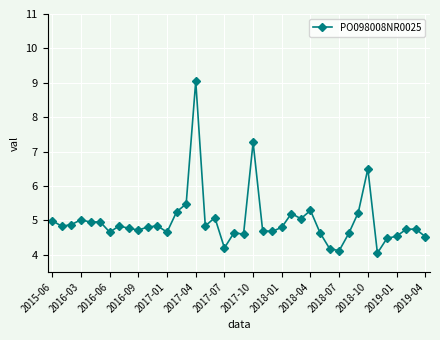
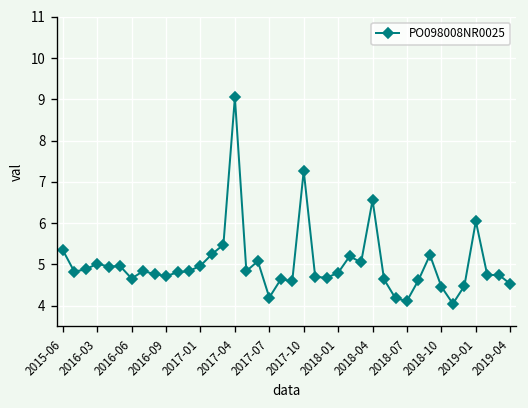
2015-06: 5.0 -> 5.4
2017-01: 4.7 -> 5.0
2018-04: 5.3 -> 6.6
2018-10: 6.5 -> 4.5
2019-01: 4.5 -> 6.1
